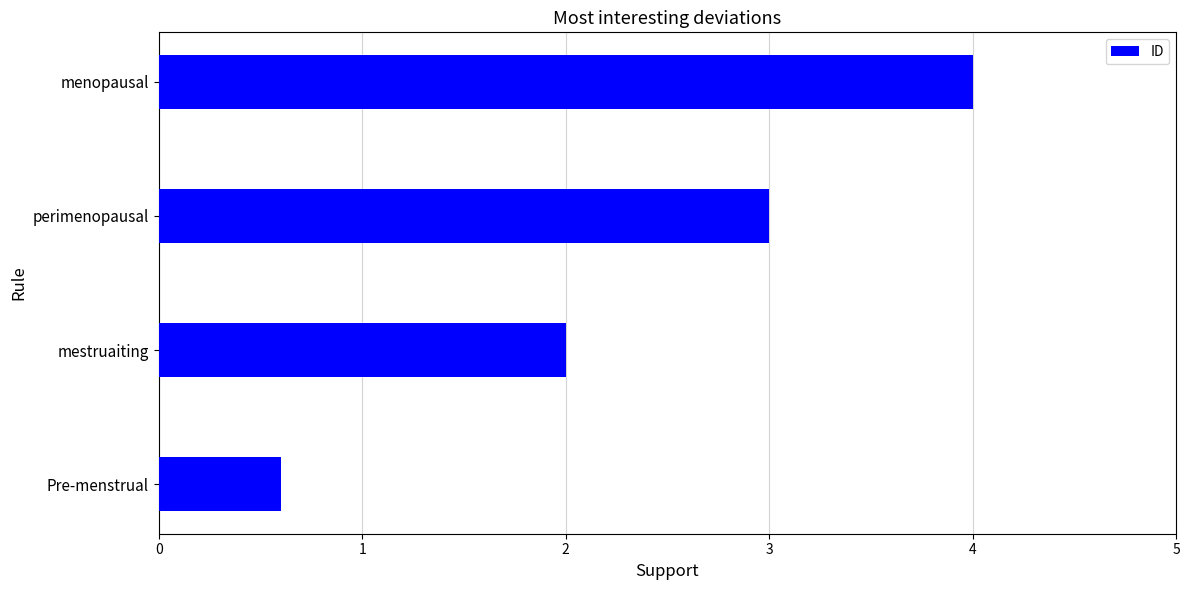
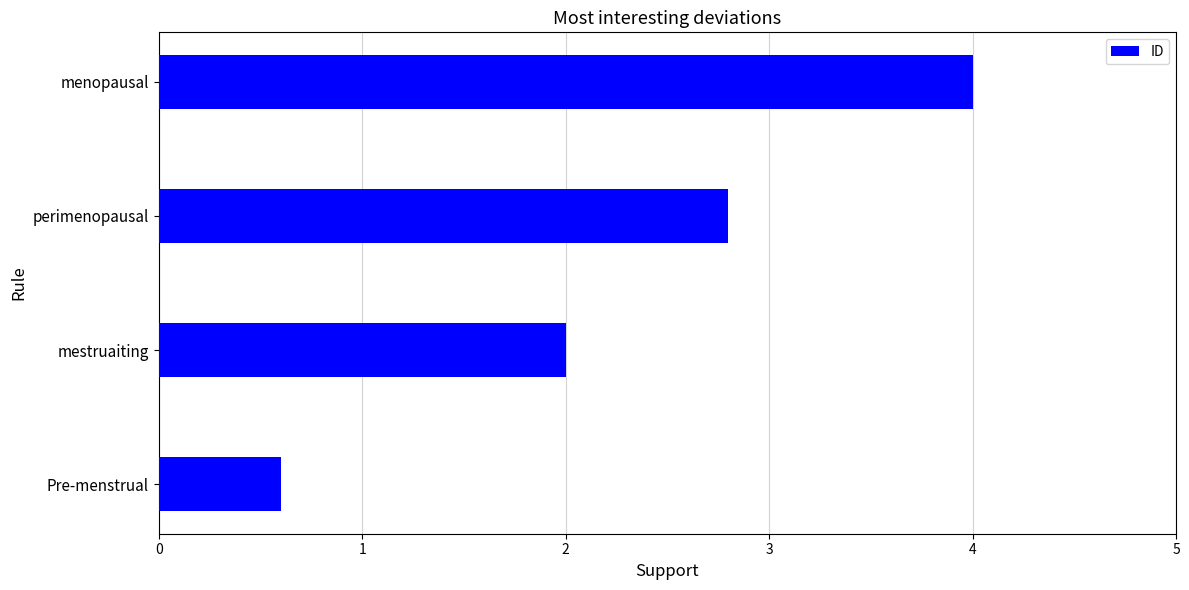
perimenopausal: 3.0 -> 2.8
